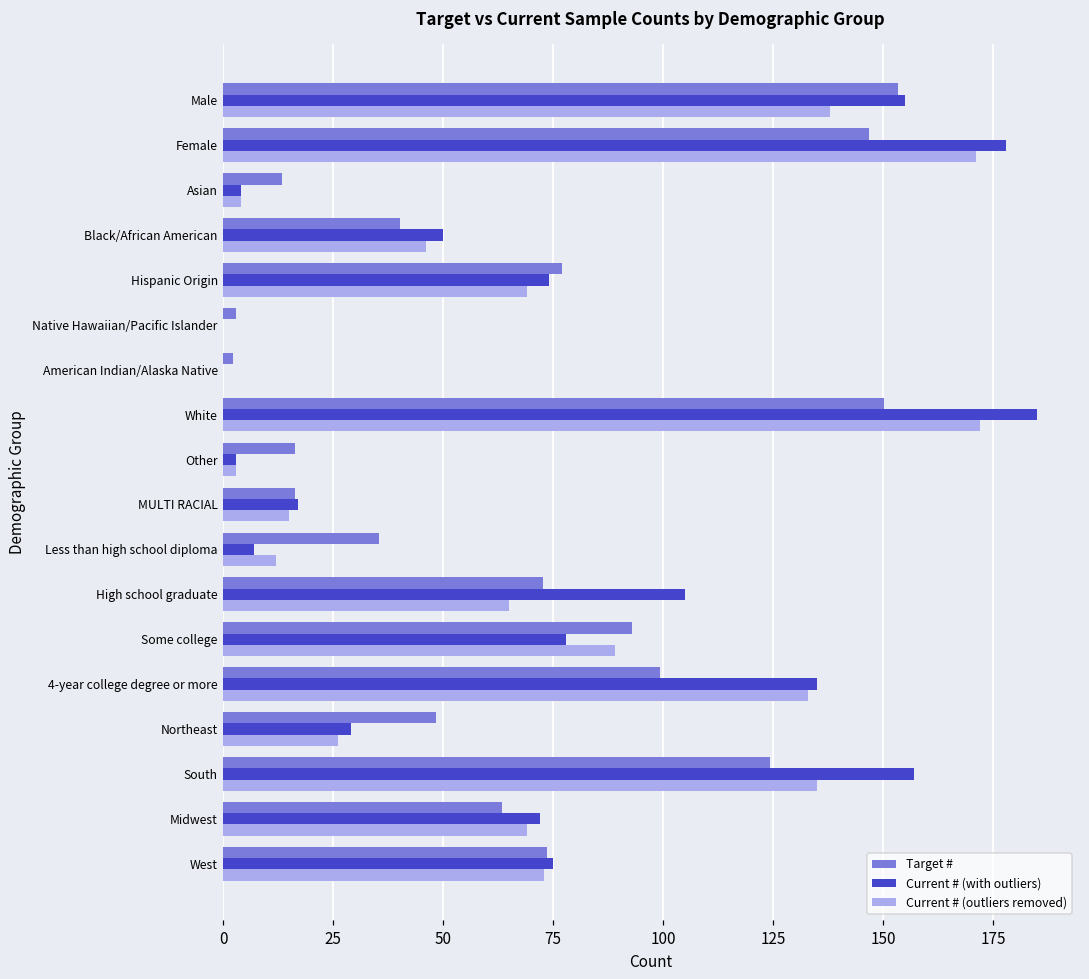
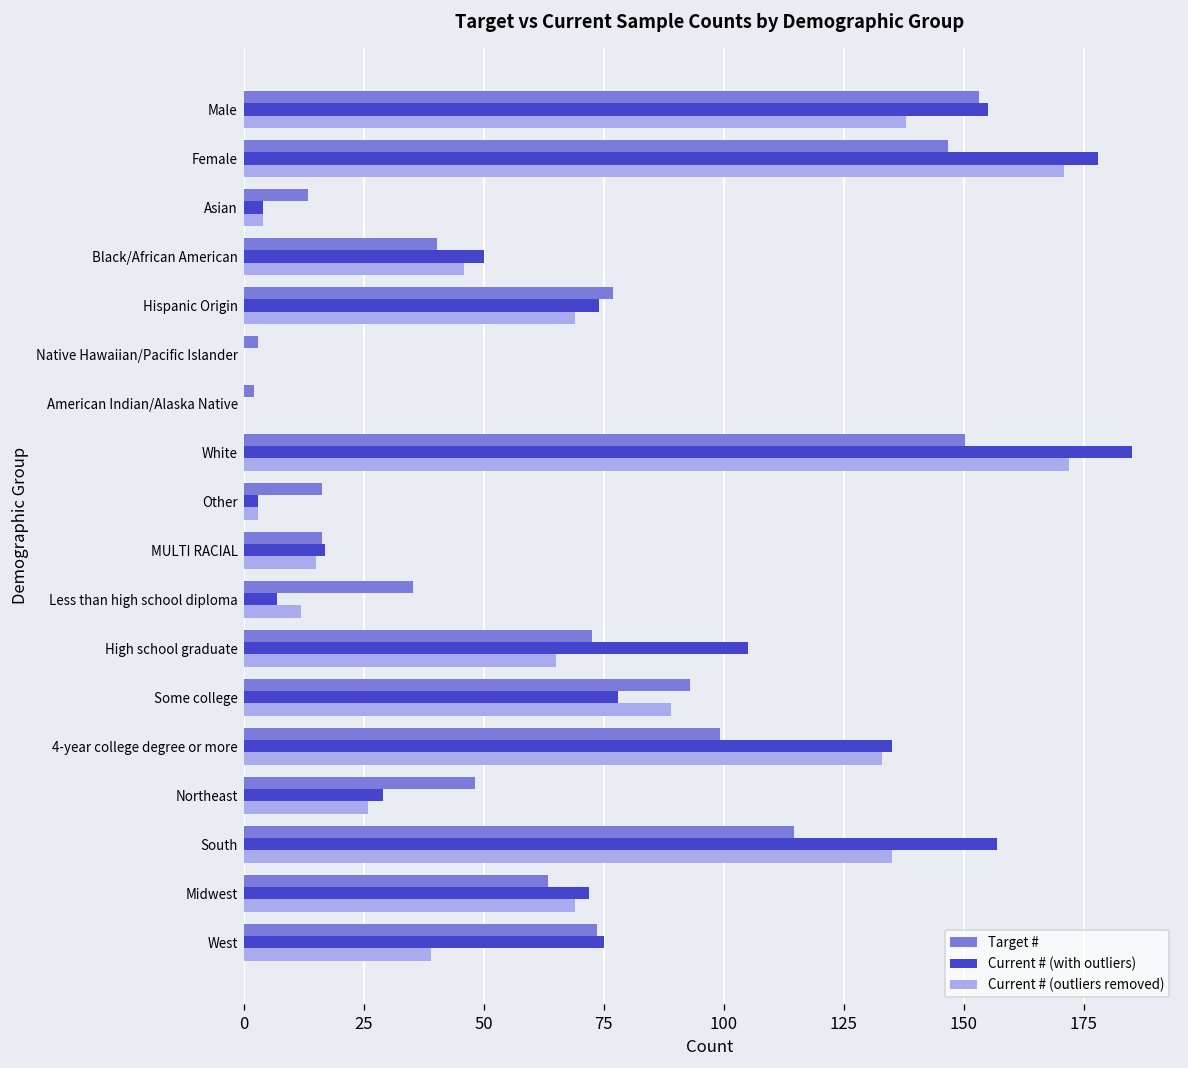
Target #, South: 124 -> 115
Current # (outliers removed), West: 73 -> 39
